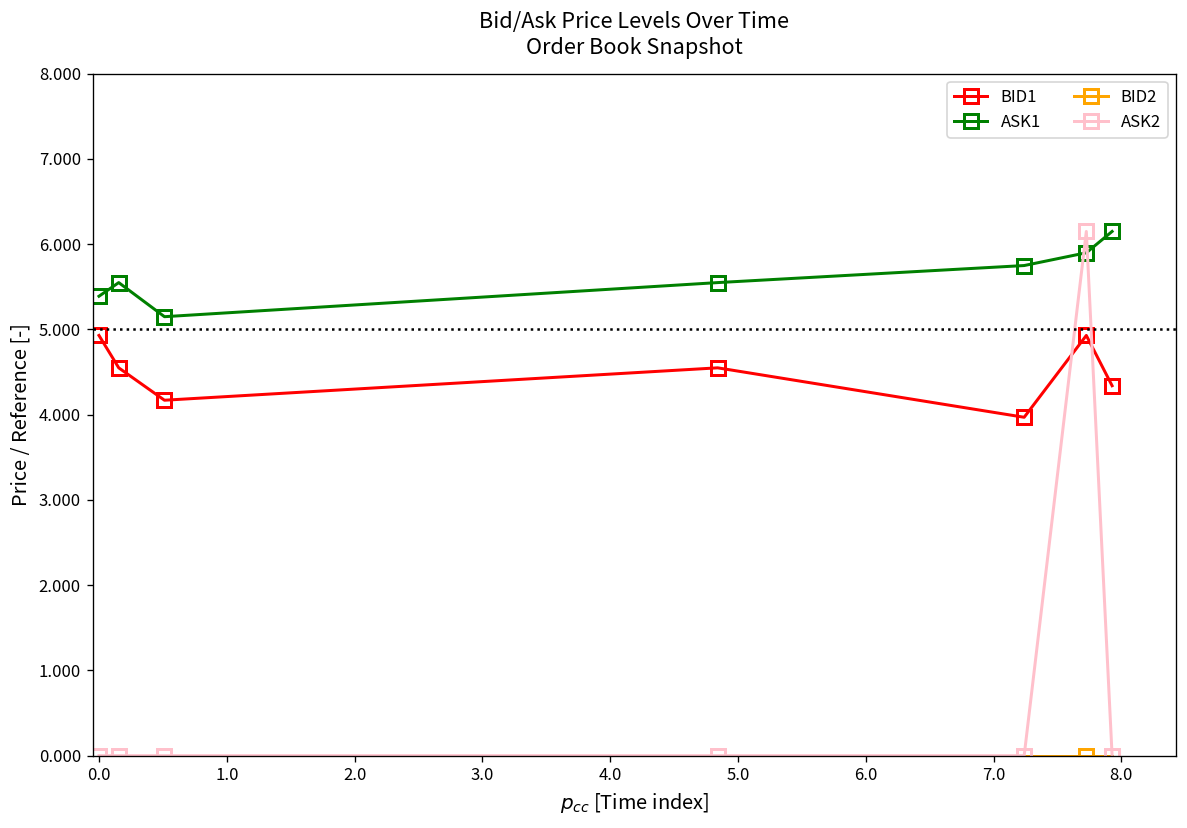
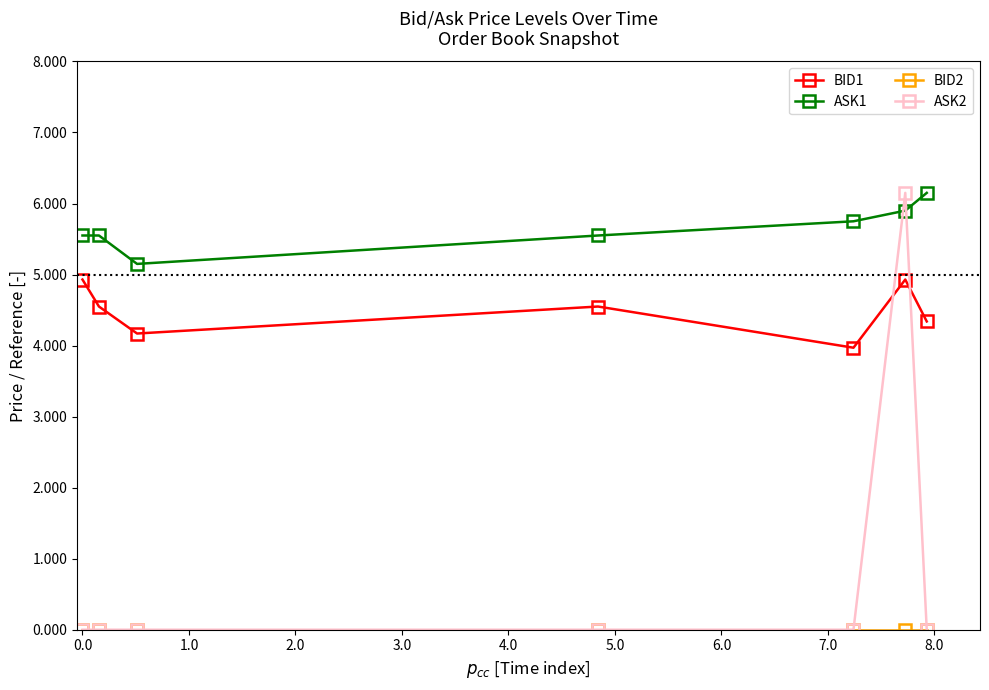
ASK1, 0.0: 5.4 -> 5.6
